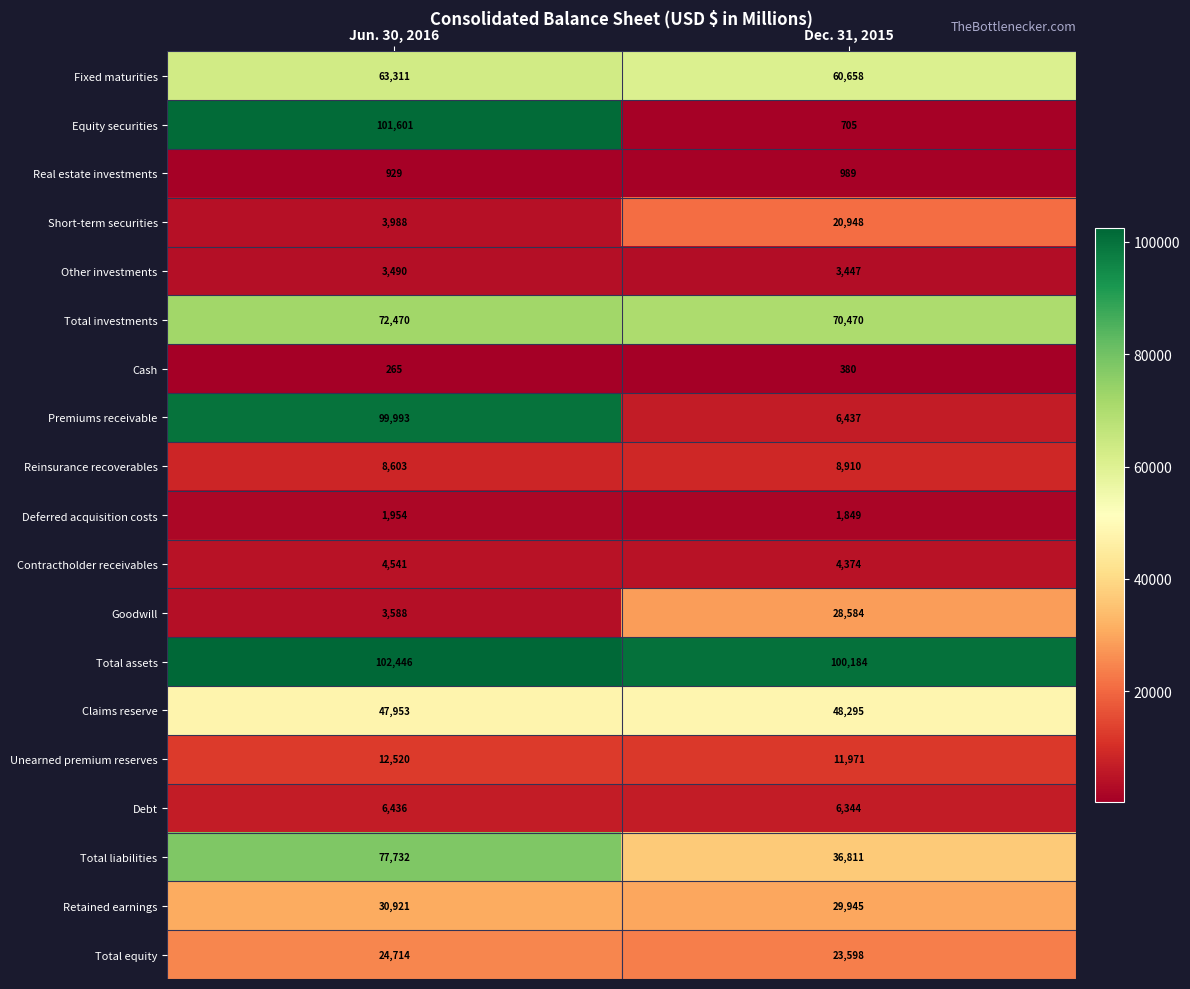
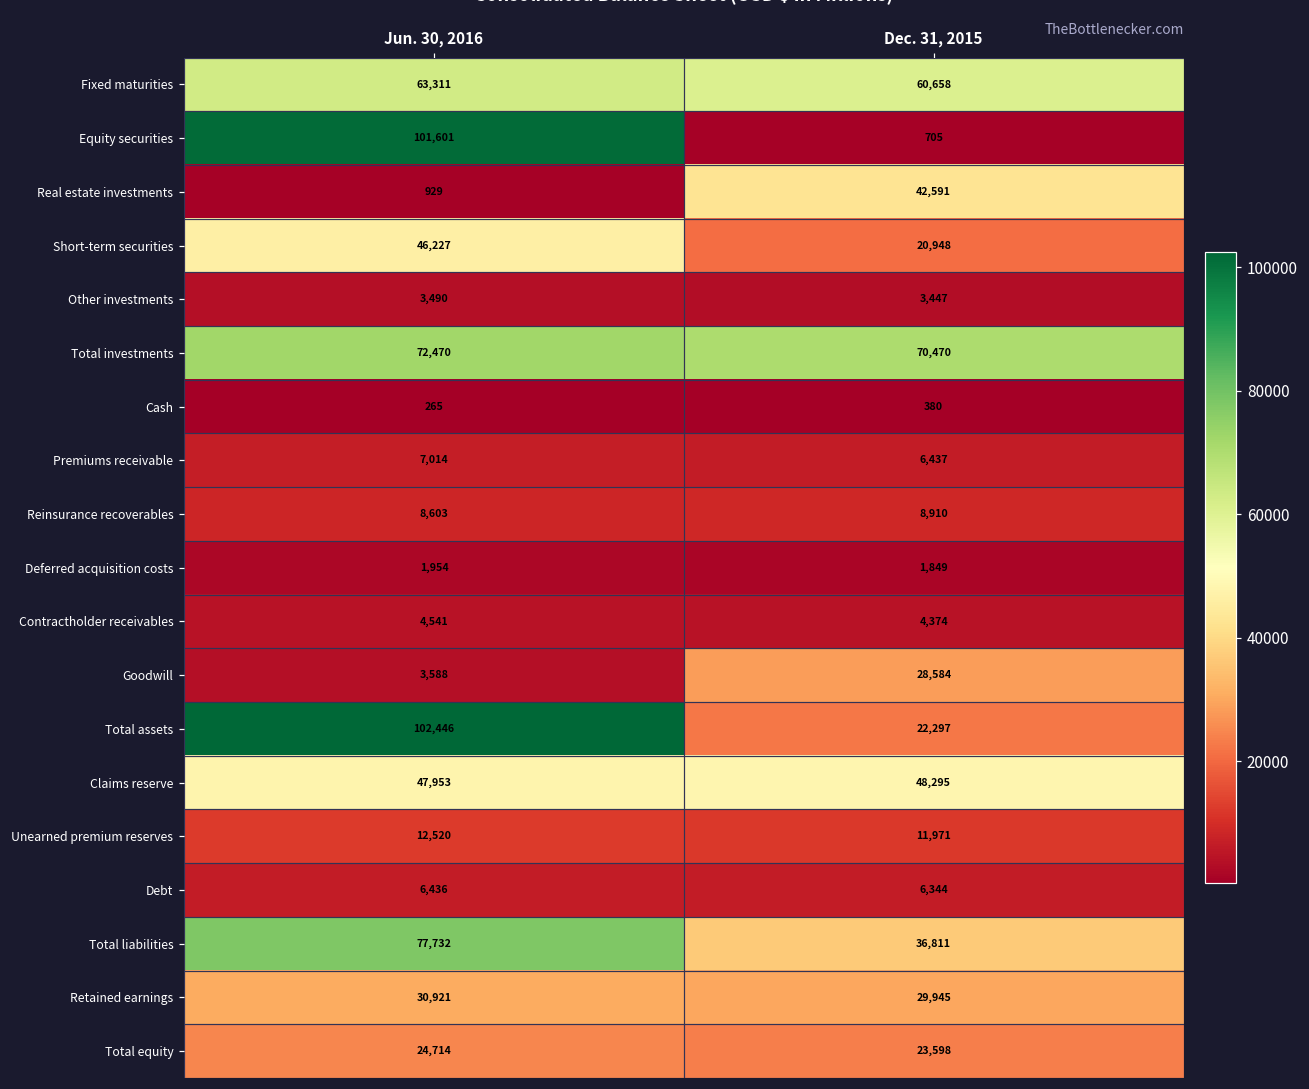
Real estate investments, Dec. 31, 2015: 989 -> 42,591
Short-term securities, Jun. 30, 2016: 3,988 -> 46,227
Premiums receivable, Jun. 30, 2016: 99,993 -> 7,014
Total assets, Dec. 31, 2015: 100,184 -> 22,297
